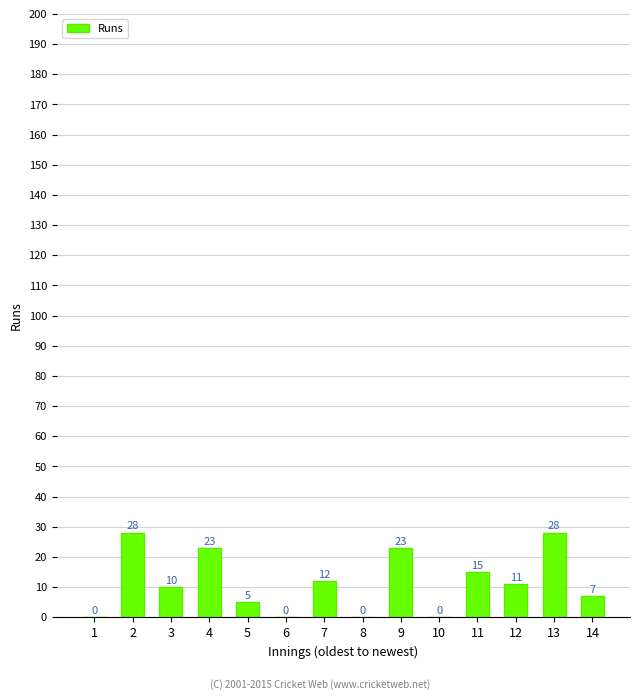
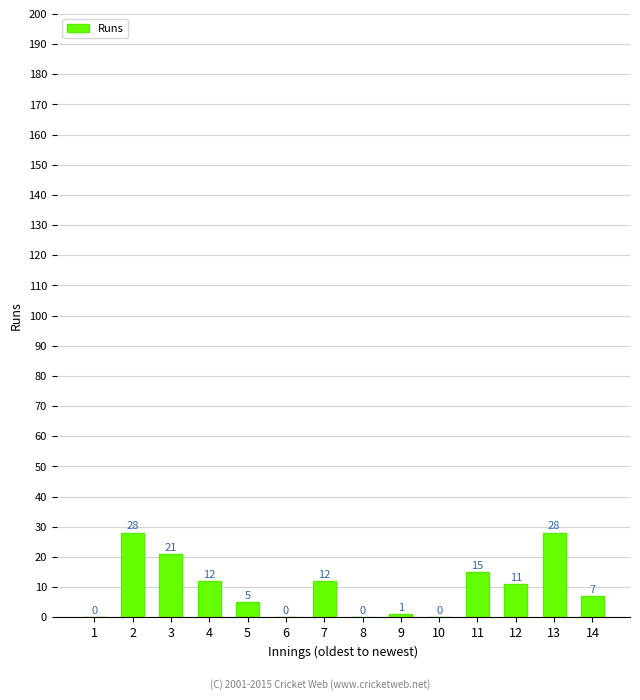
3: 10 -> 21
4: 23 -> 12
9: 23 -> 1
